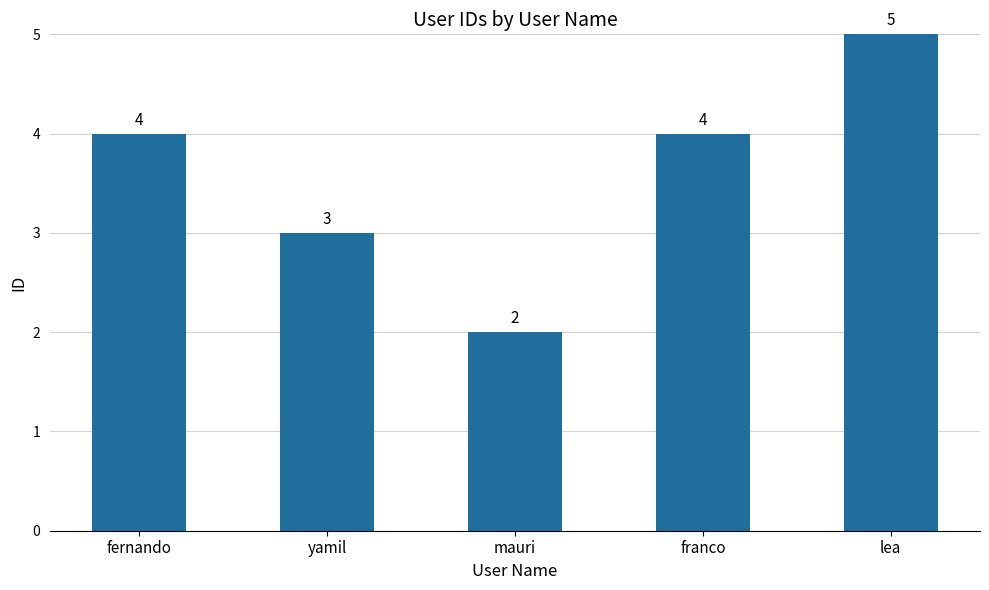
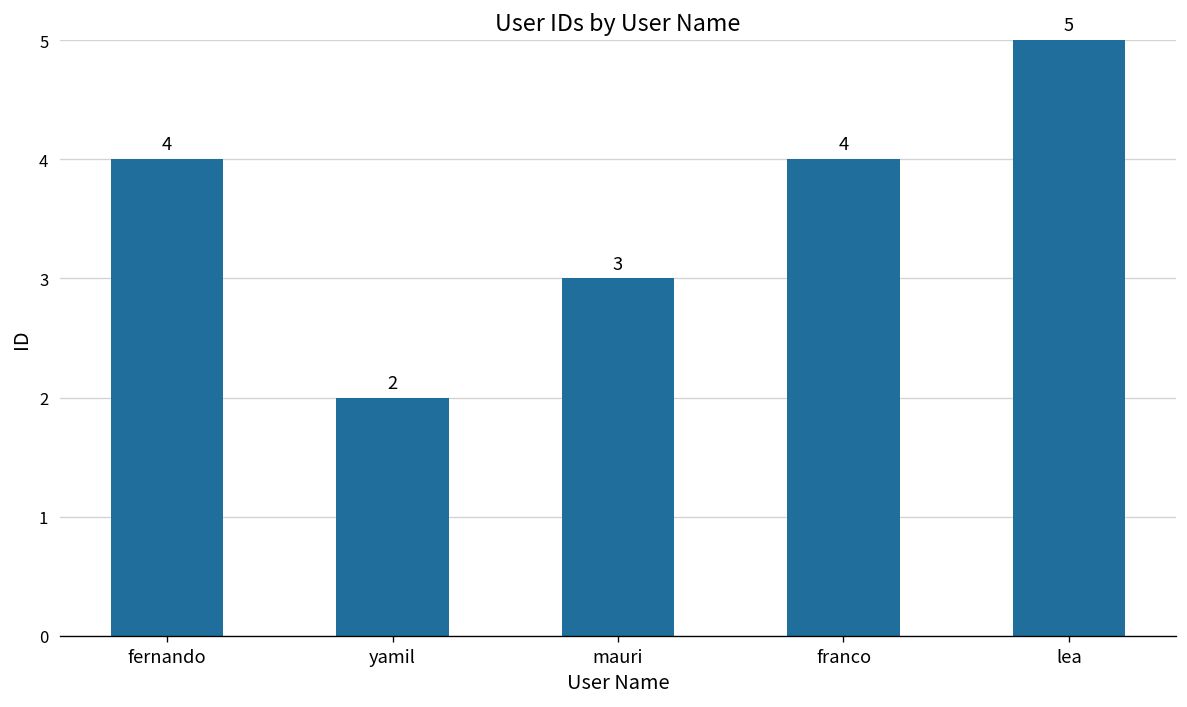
yamil: 3 -> 2
mauri: 2 -> 3
